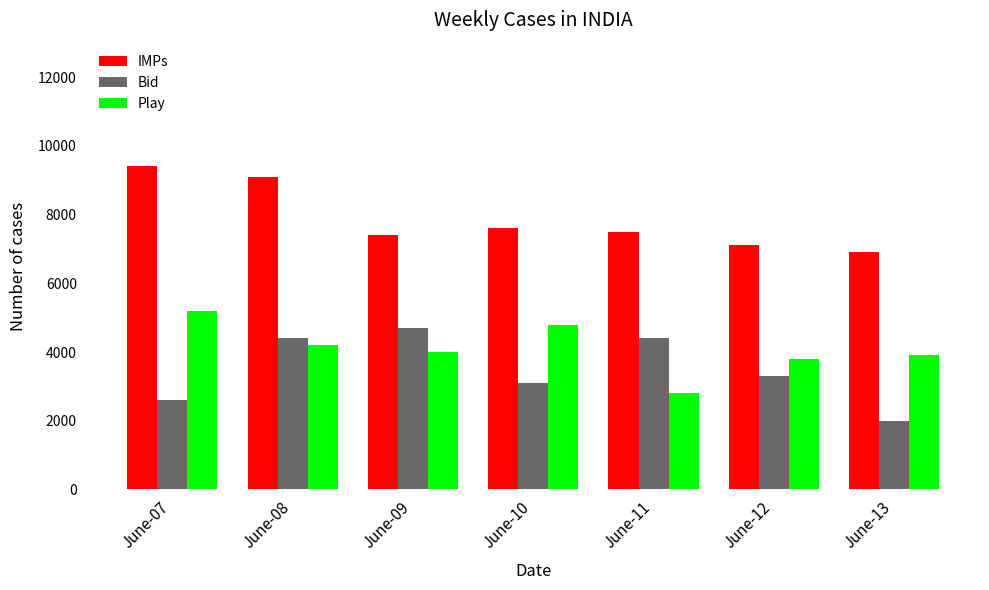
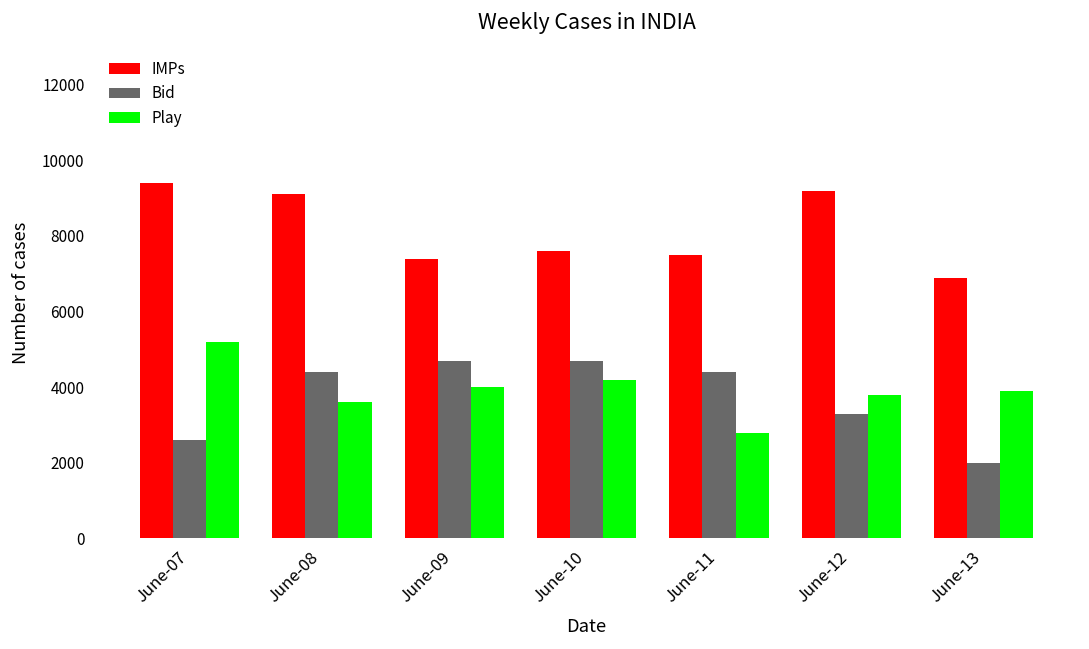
Play, June-08: 4200 -> 3600
Bid, June-10: 3100 -> 4700
Play, June-10: 4800 -> 4200
IMPs, June-12: 7100 -> 9200
